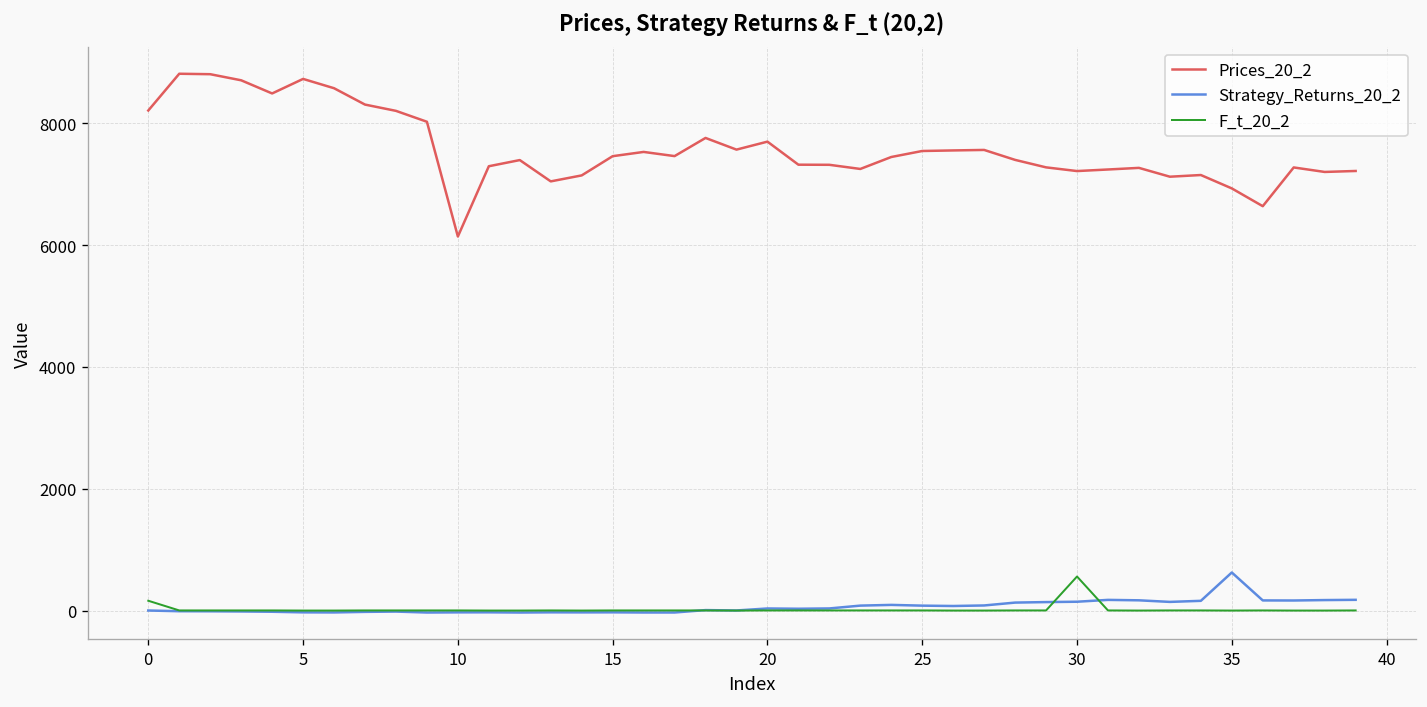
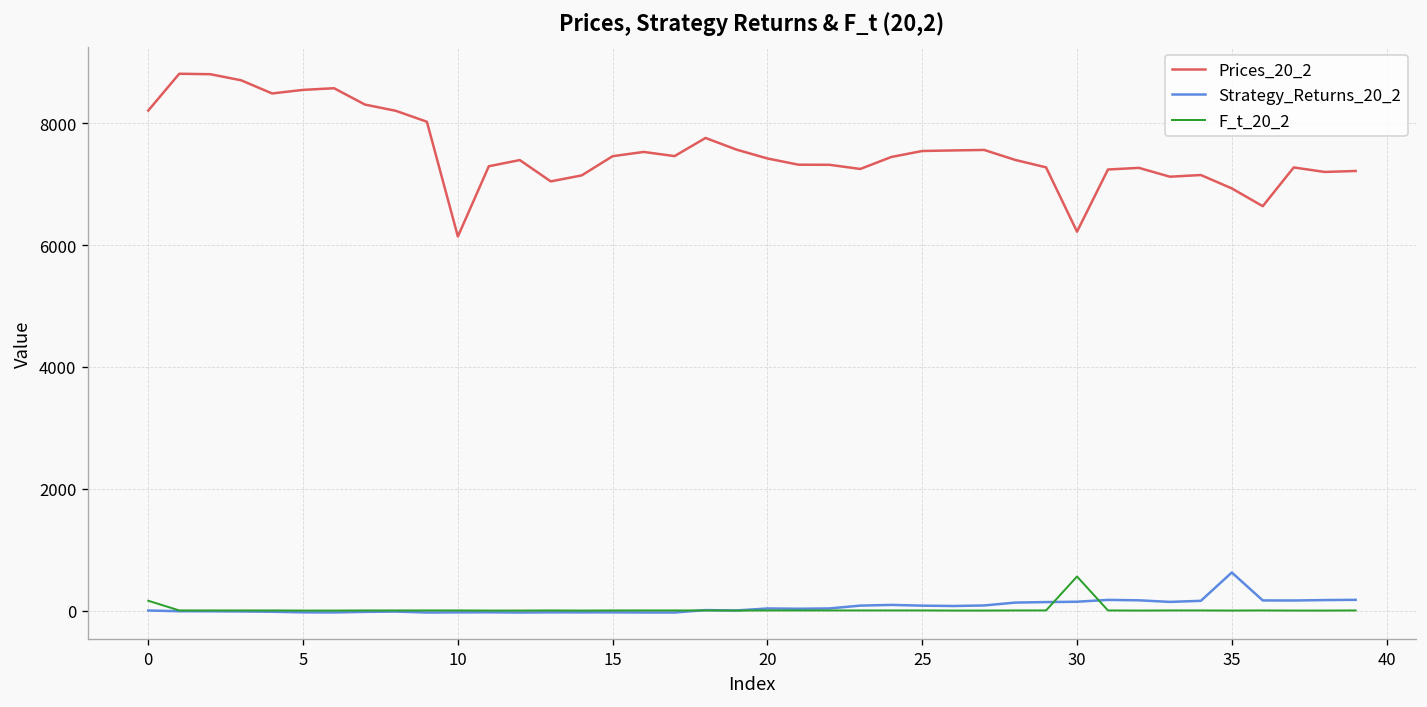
Prices_20_2, 5: 8700 -> 8600
Prices_20_2, 20: 7700 -> 7400
Prices_20_2, 30: 7200 -> 6200
